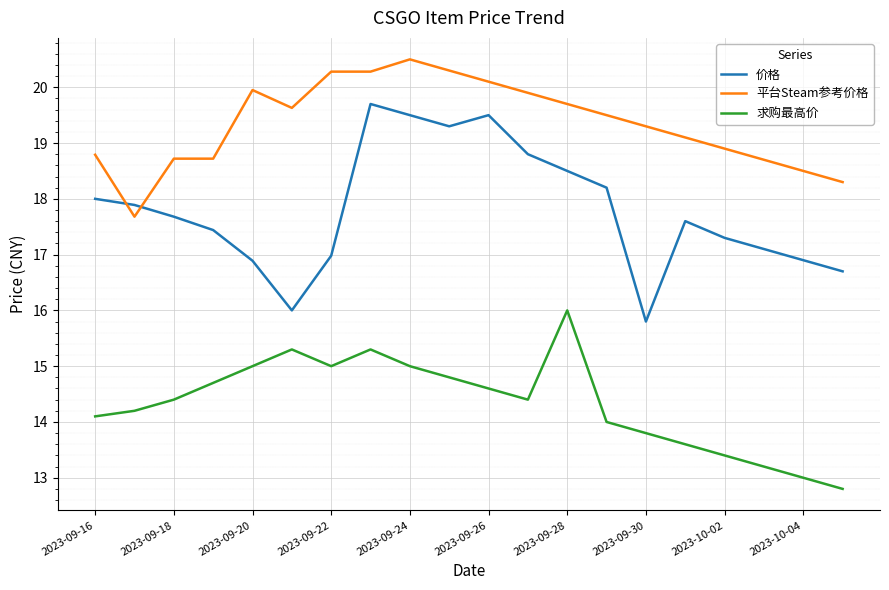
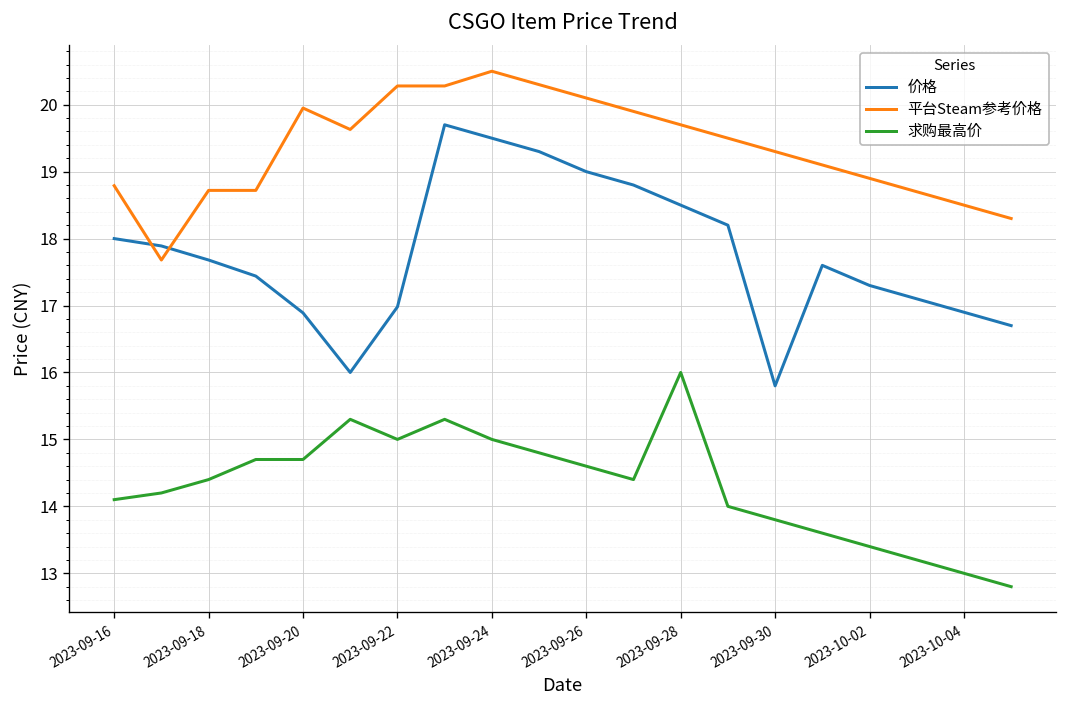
求购最高价, 2023-09-20: 15.0 -> 14.7
价格, 2023-09-26: 19.5 -> 19.0
